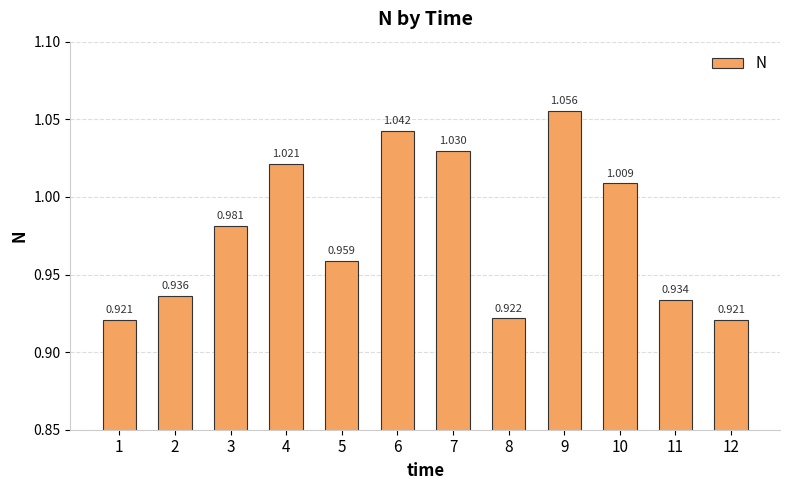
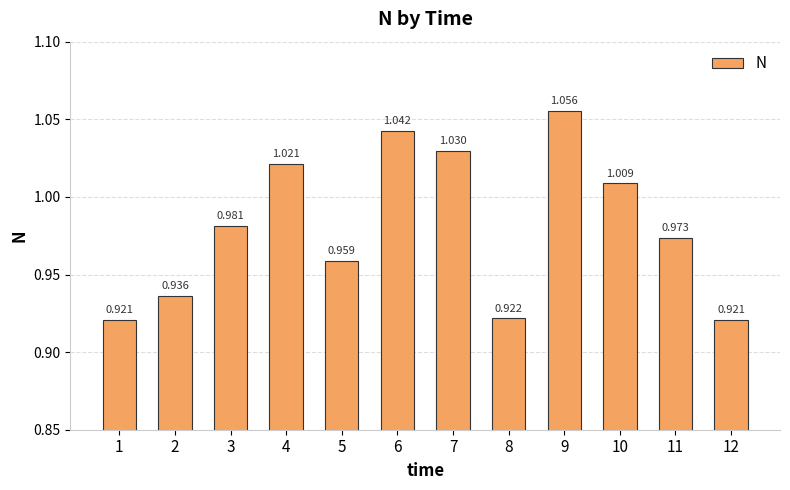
11: 0.934 -> 0.973
